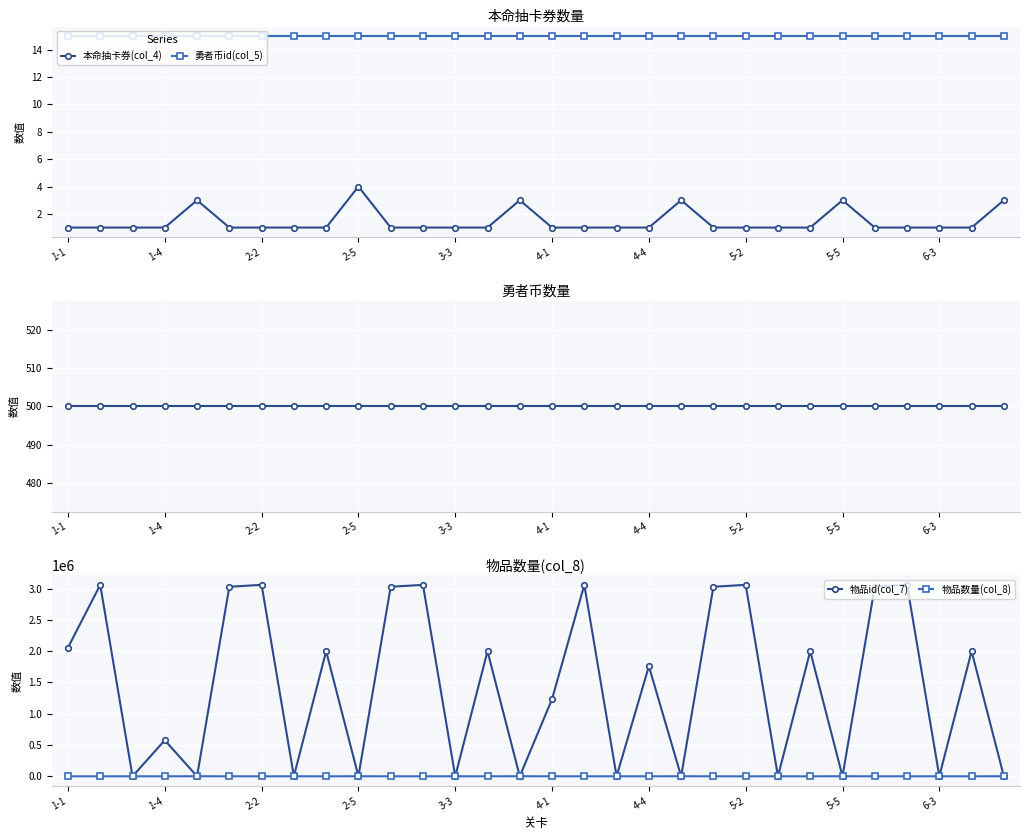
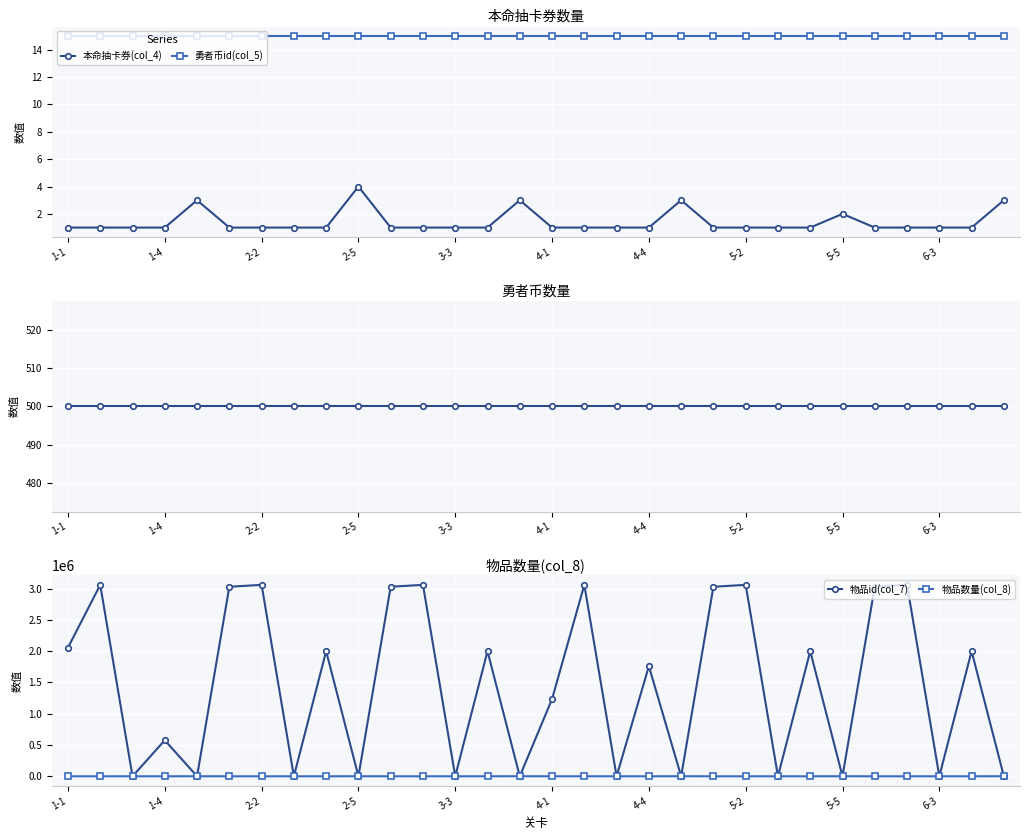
本命抽卡券数量, 本命抽卡券(col_4), 5-5: 3 -> 2
